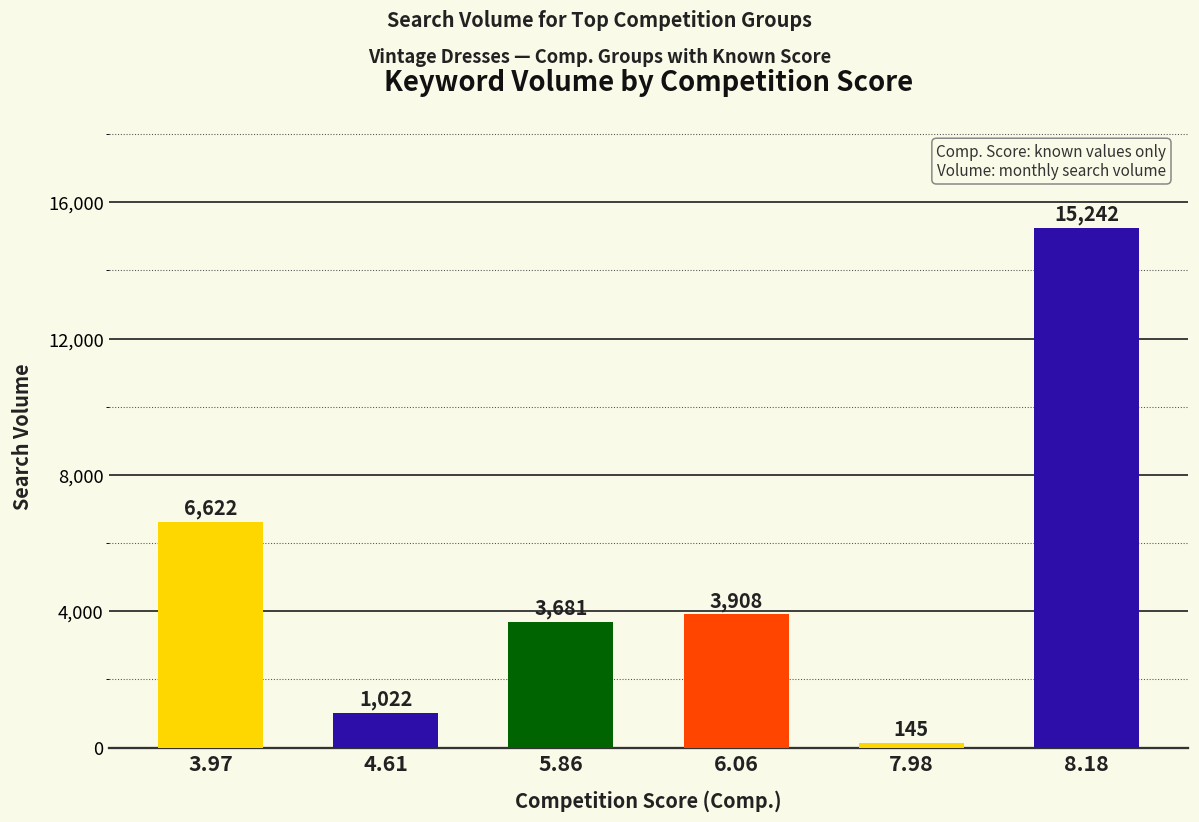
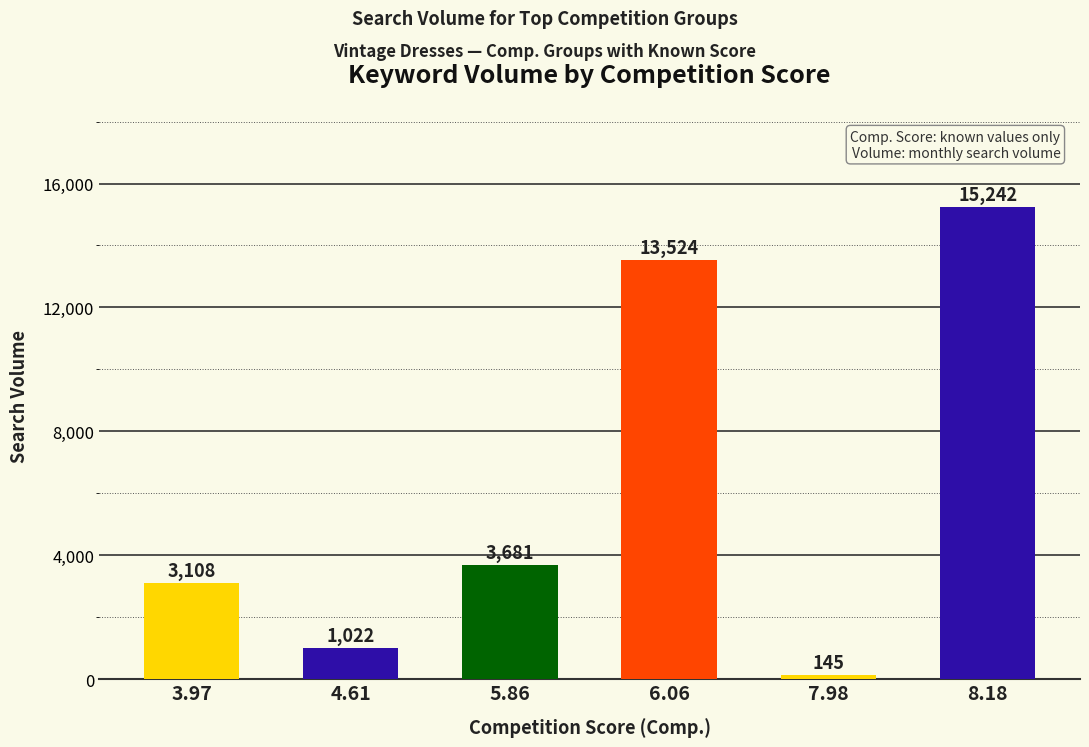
3.97: 6,622 -> 3,108
6.06: 3,908 -> 13,524
